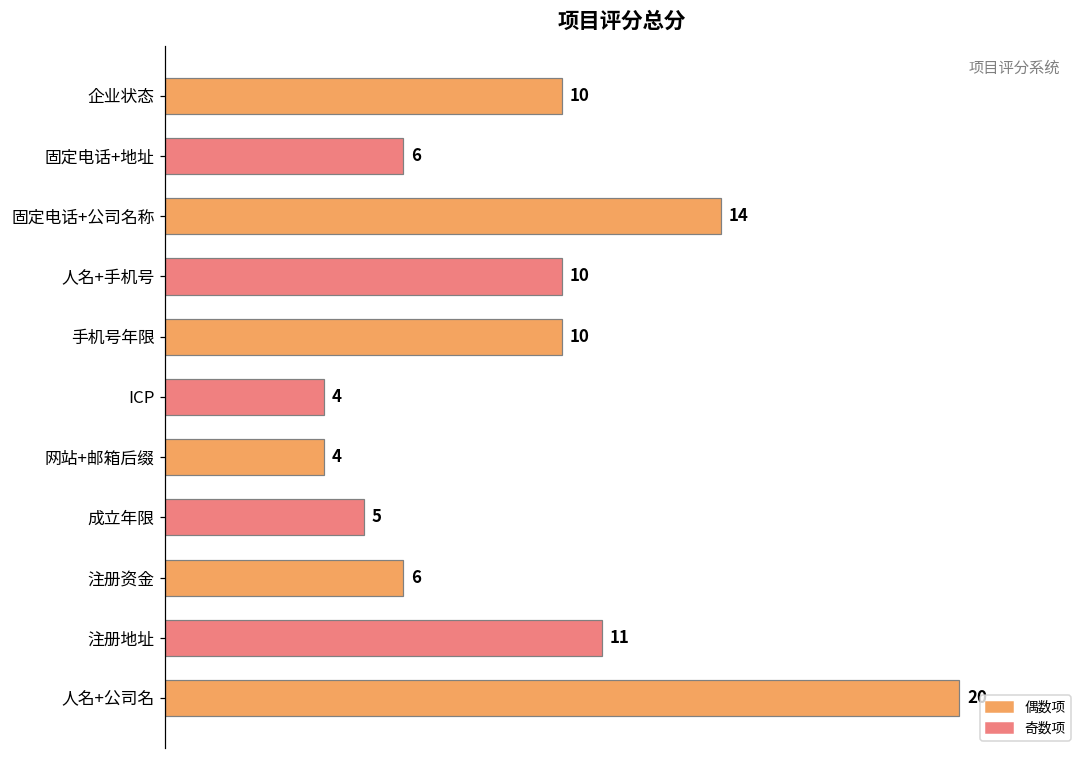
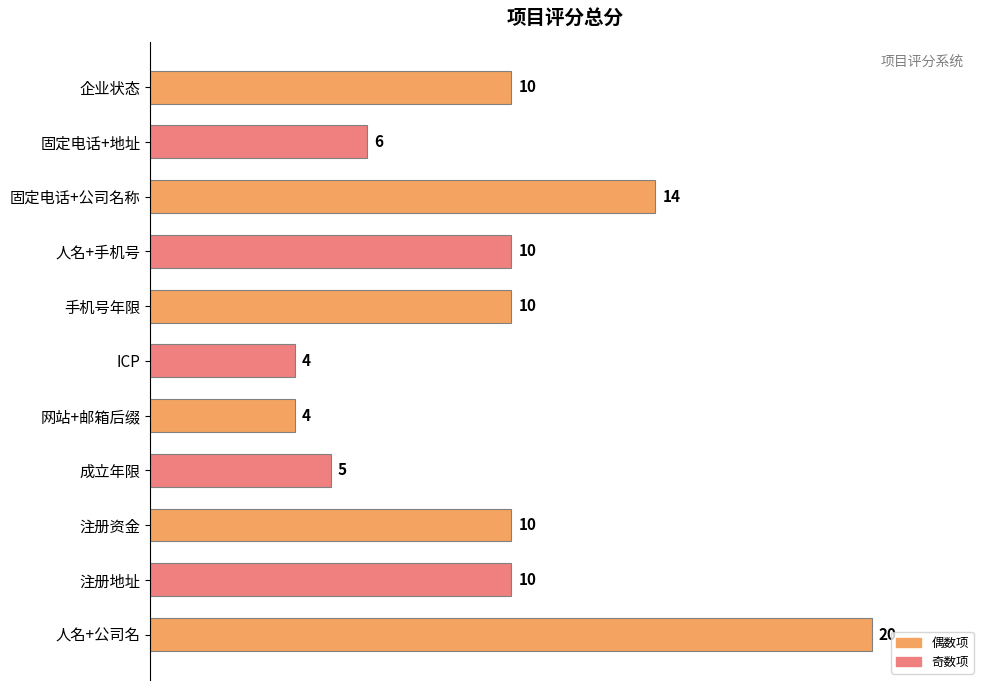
注册资金: 6 -> 10
注册地址: 11 -> 10
